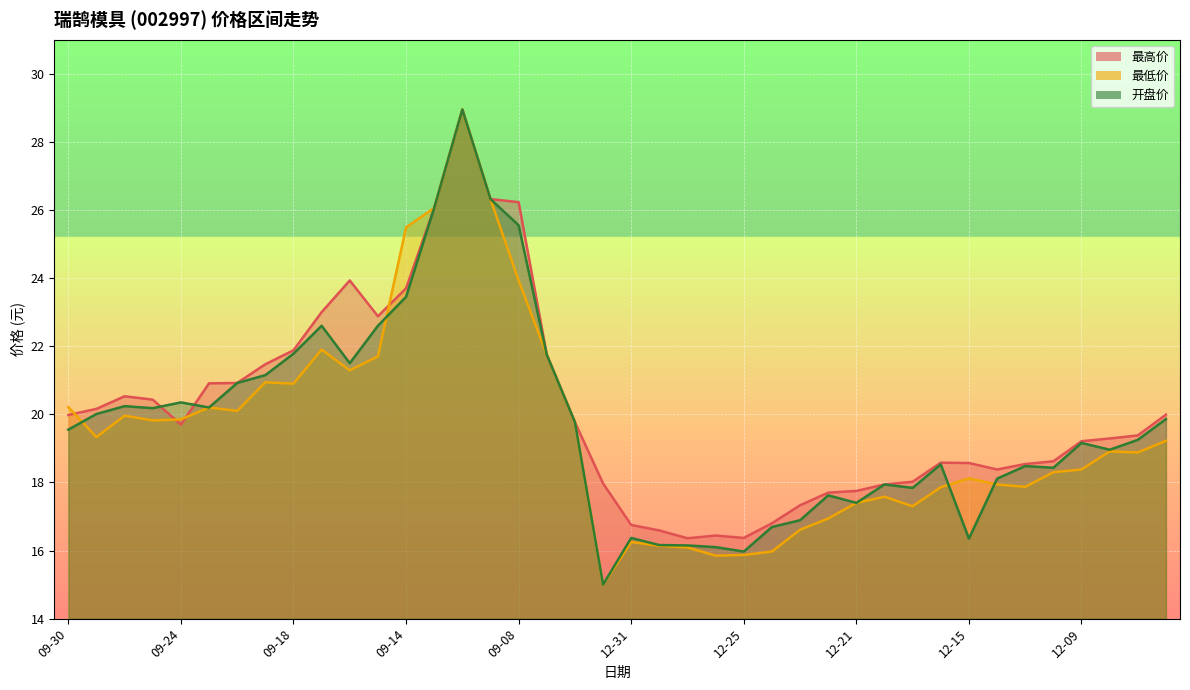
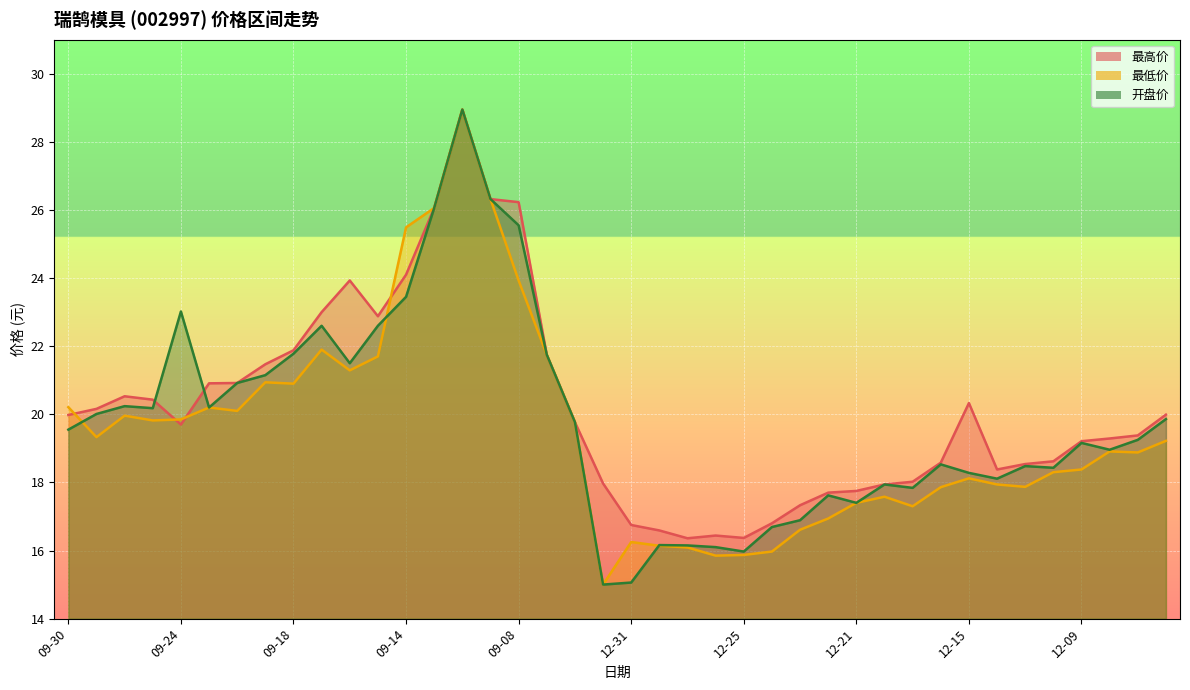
开盘价, 09-24: 20.4 -> 23.0
最高价, 09-14: 23.7 -> 24.1
开盘价, 12-31: 16.4 -> 15.1
最高价, 12-15: 18.6 -> 20.3
开盘价, 12-15: 16.4 -> 18.3
